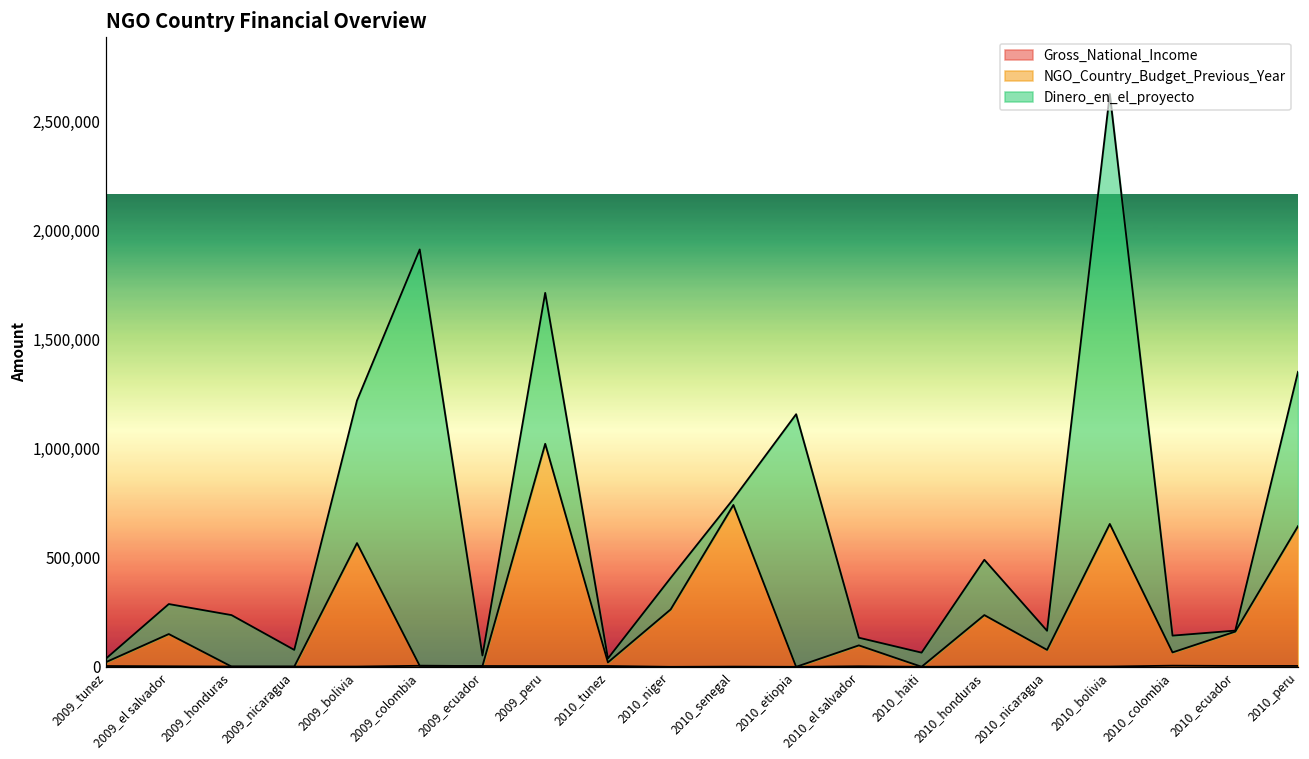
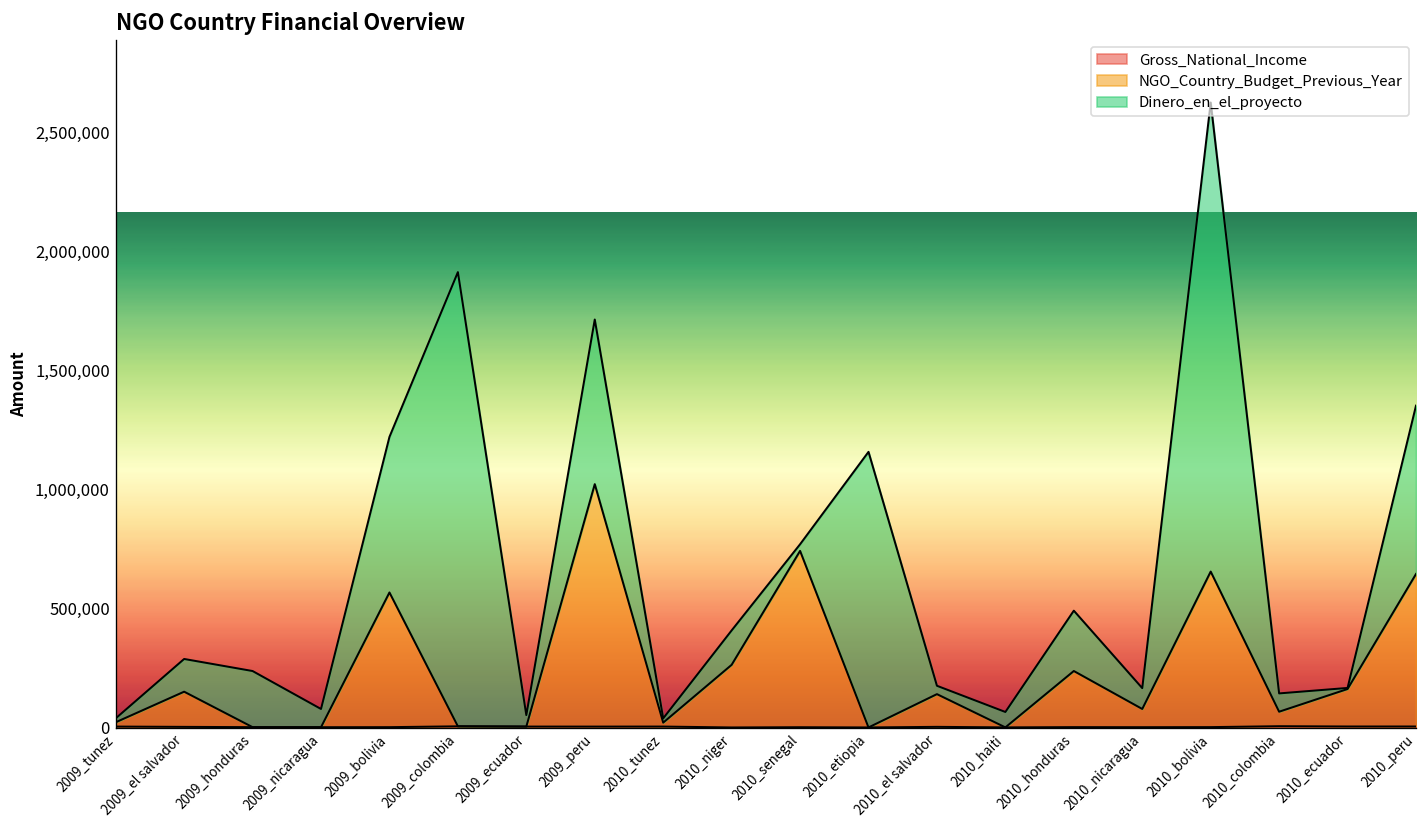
NGO_Country_Budget_Previous_Year, 2010_el salvador: 100,000 -> 140,000
